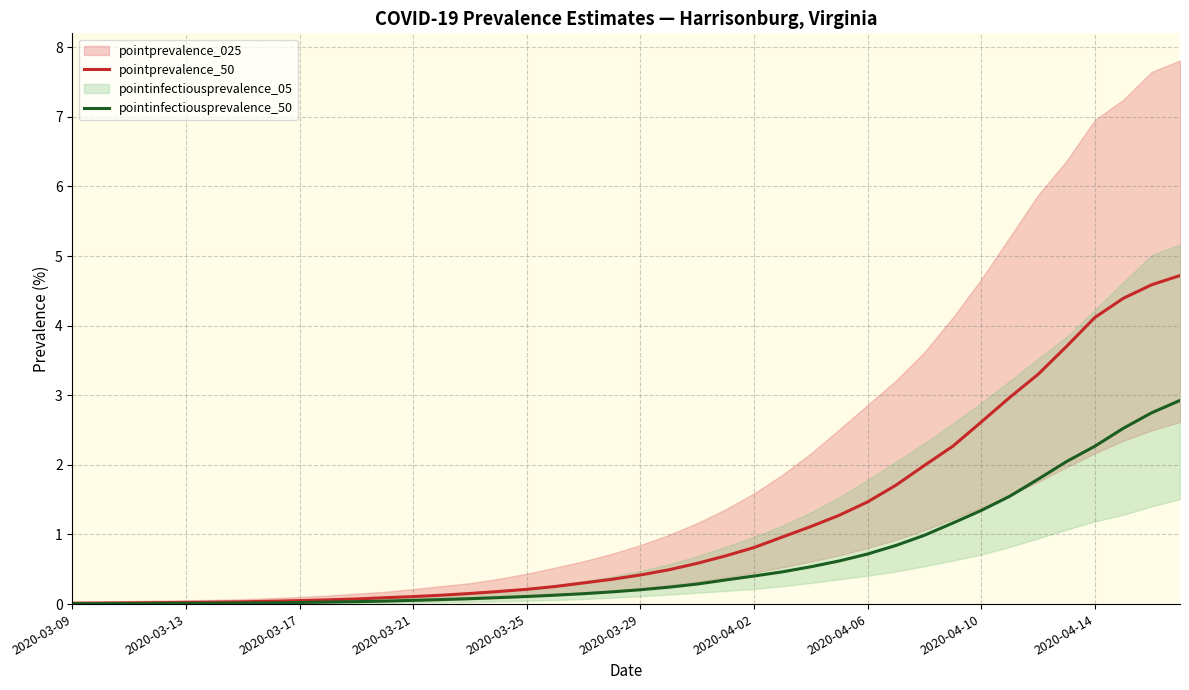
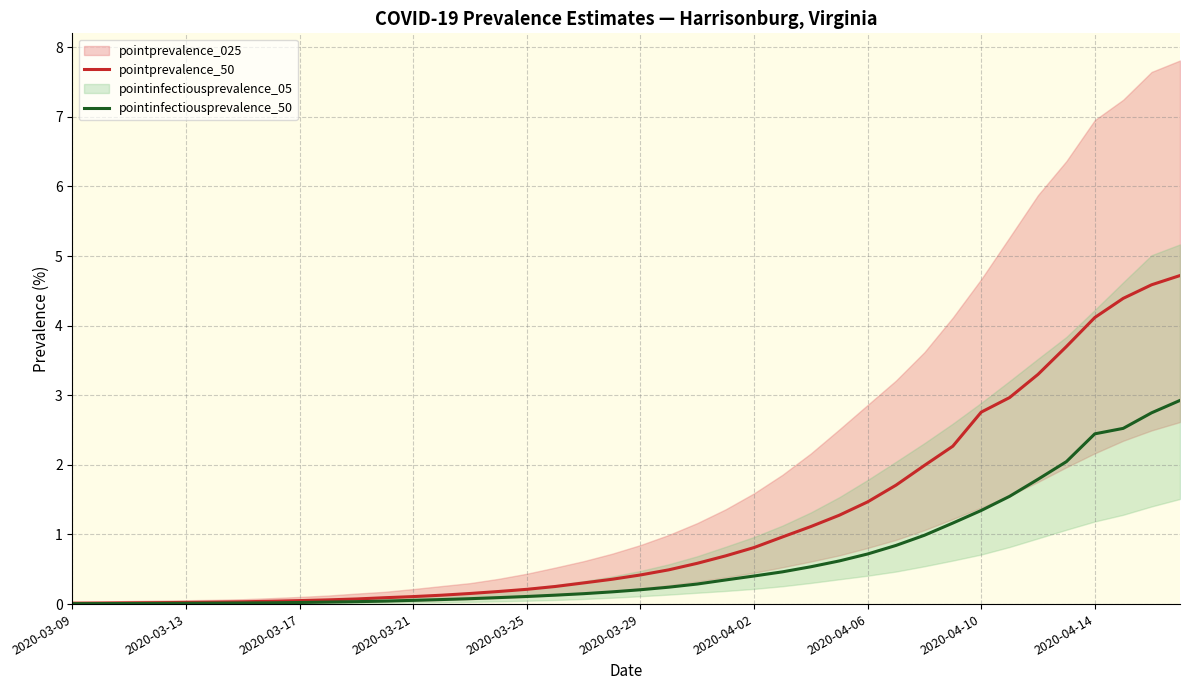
pointprevalence_50, 2020-04-10: 2.6 -> 2.8
pointinfectiousprevalence_50, 2020-04-14: 2.3 -> 2.4
